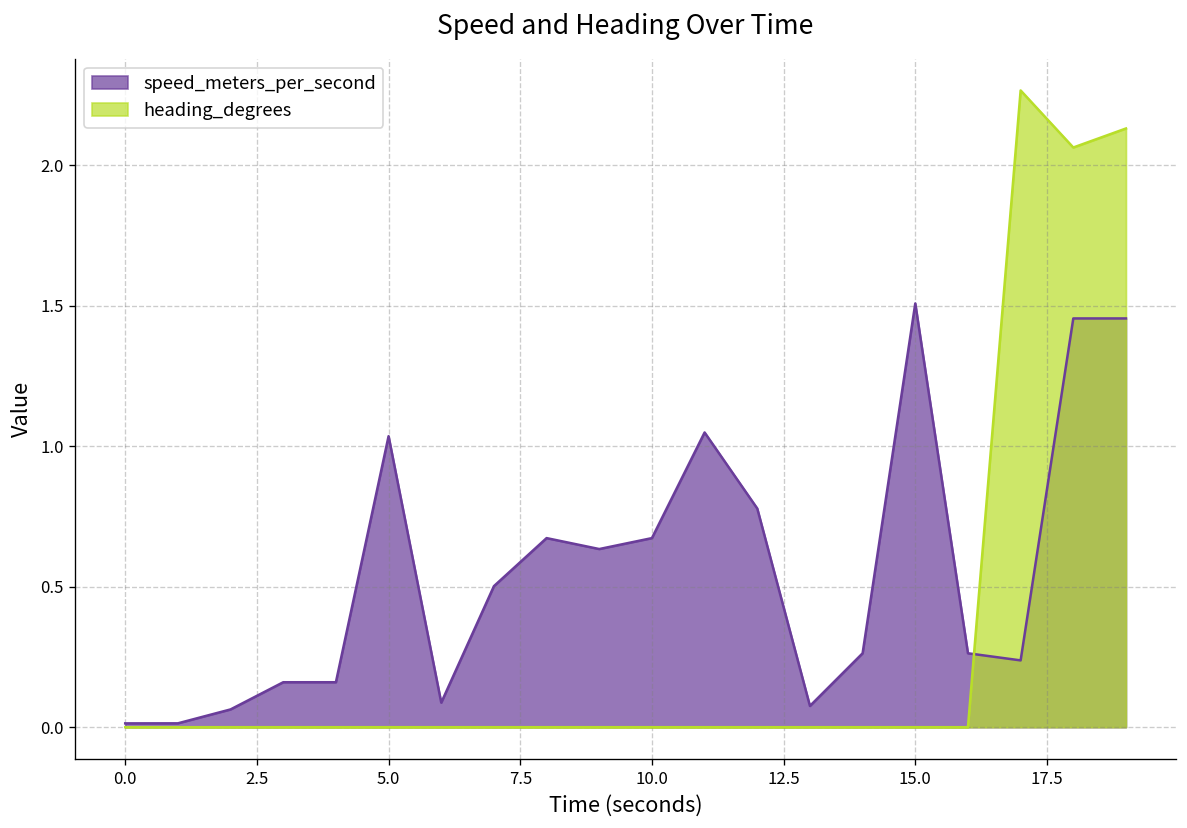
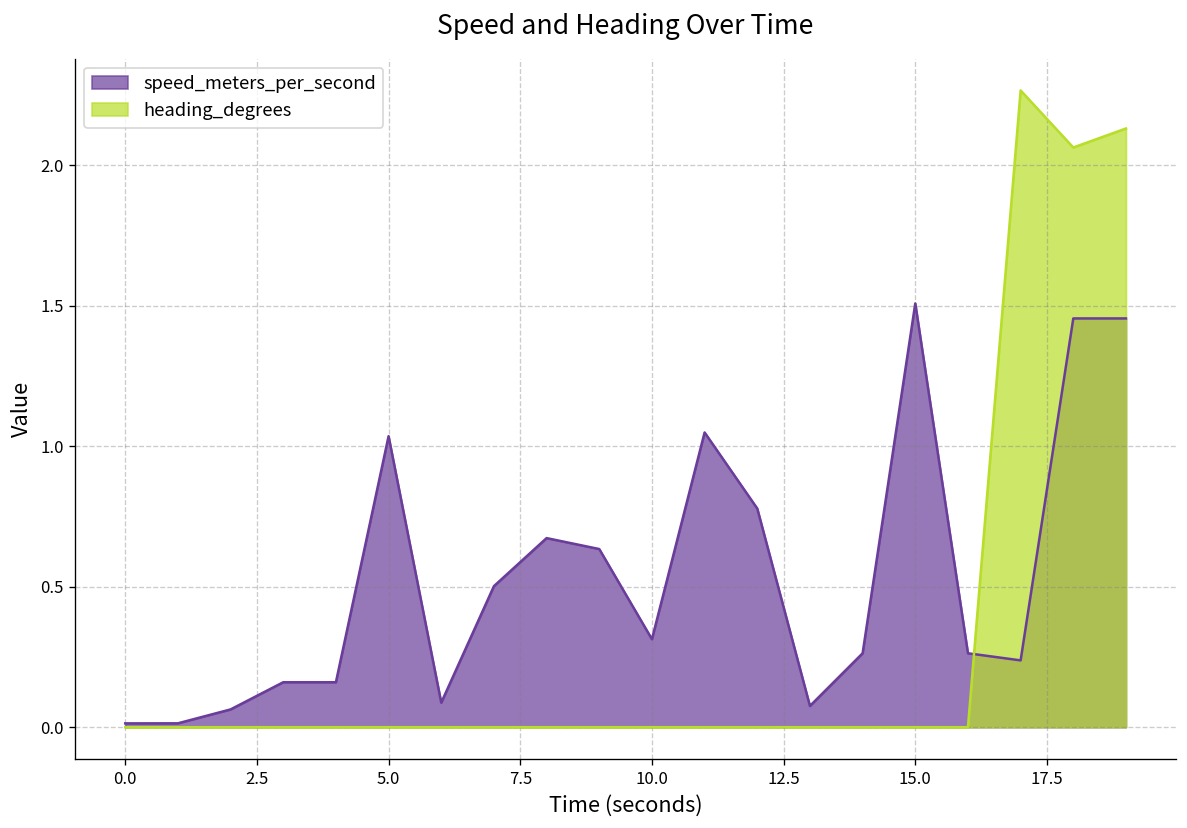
speed_meters_per_second, 10.0: 0.67 -> 0.31
